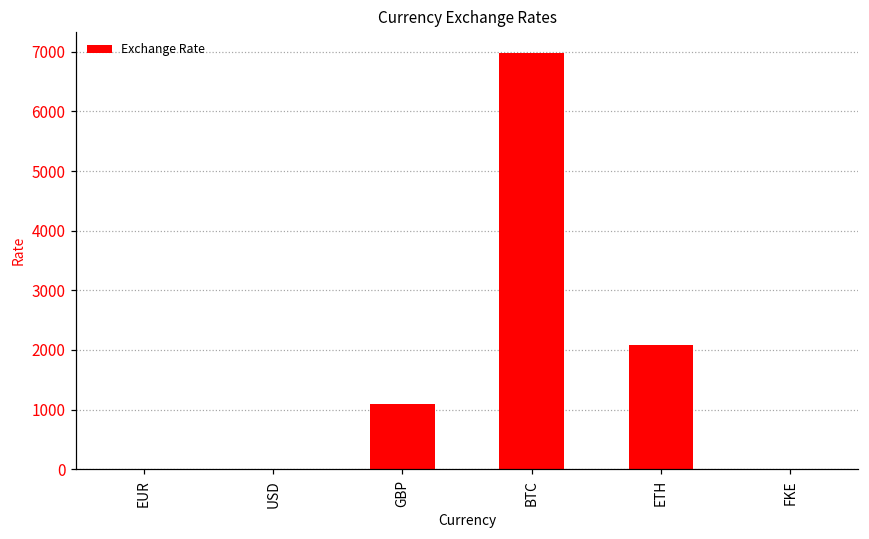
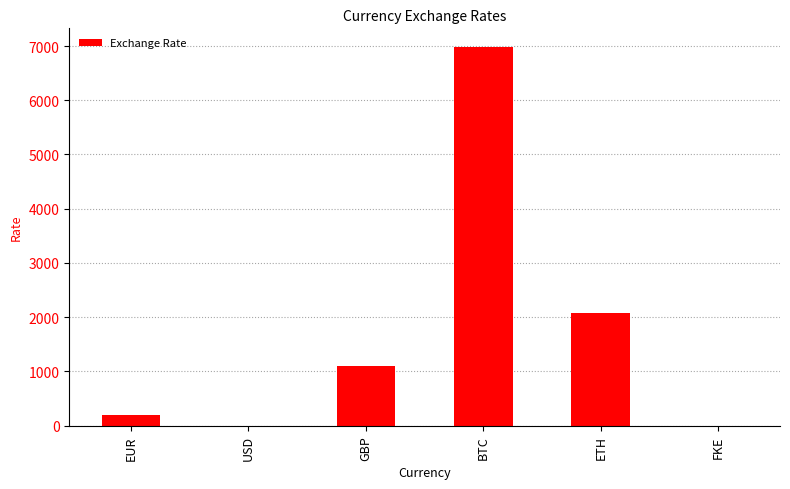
EUR: 0 -> 200
